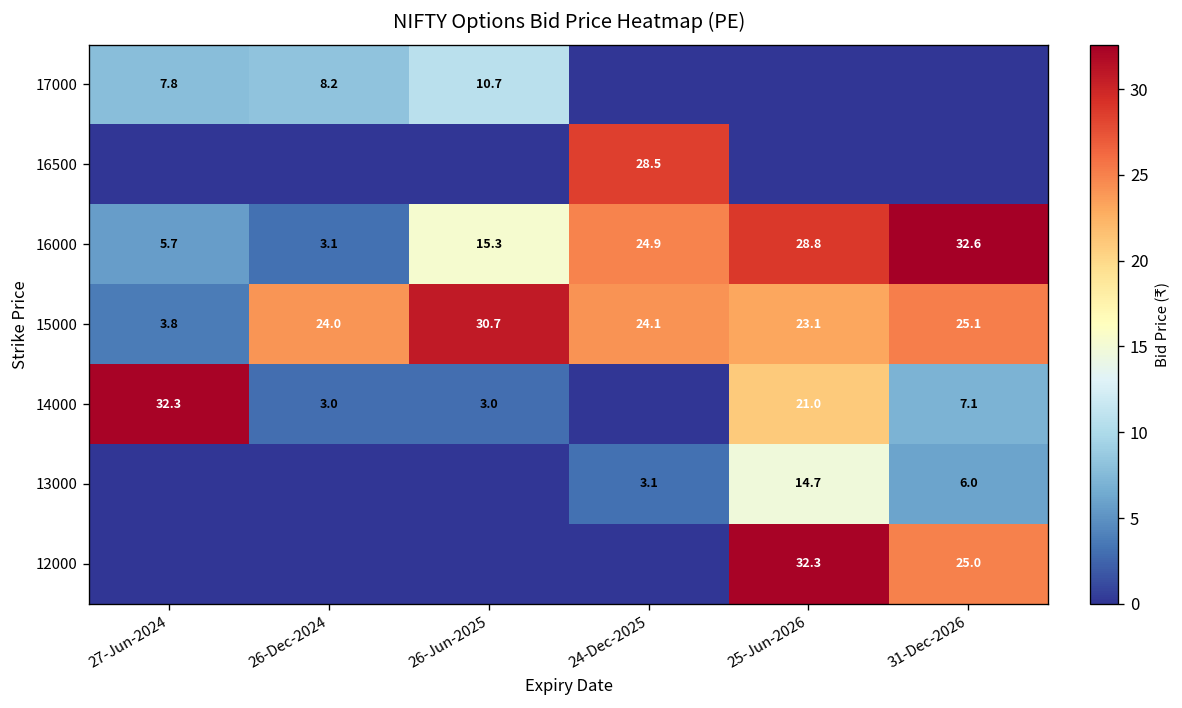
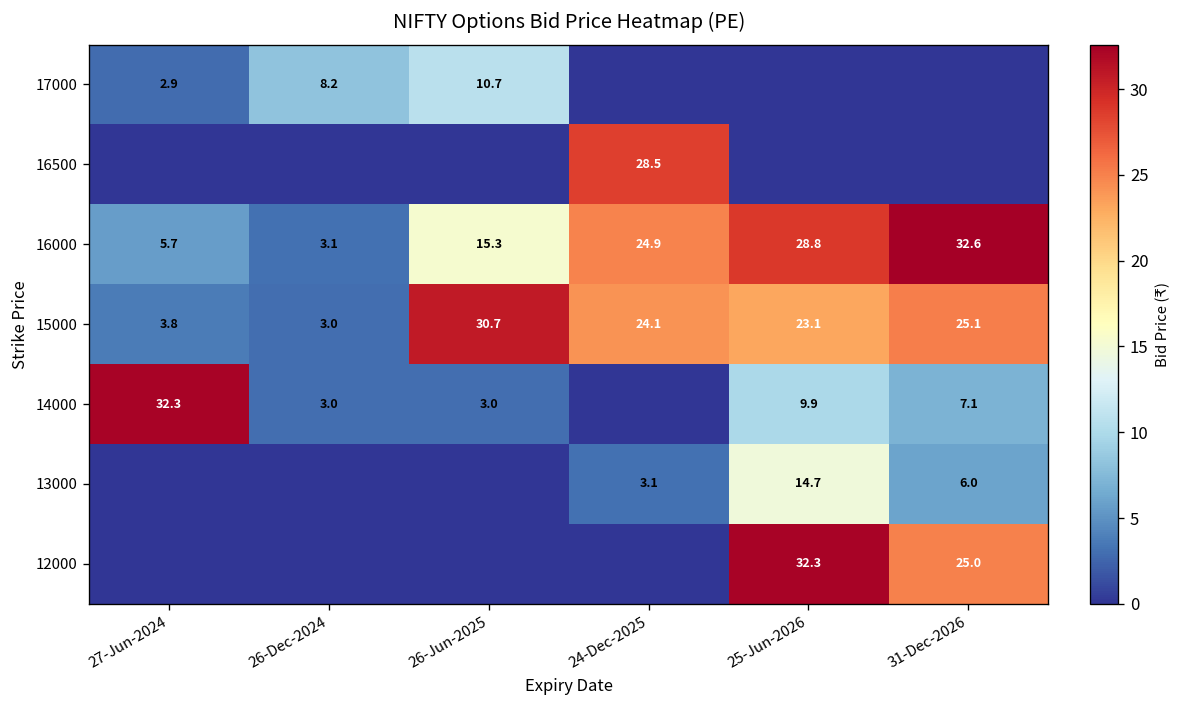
17000, 27-Jun-2024: 7.8 -> 2.9
15000, 26-Dec-2024: 24.0 -> 3.0
14000, 25-Jun-2026: 21.0 -> 9.9
